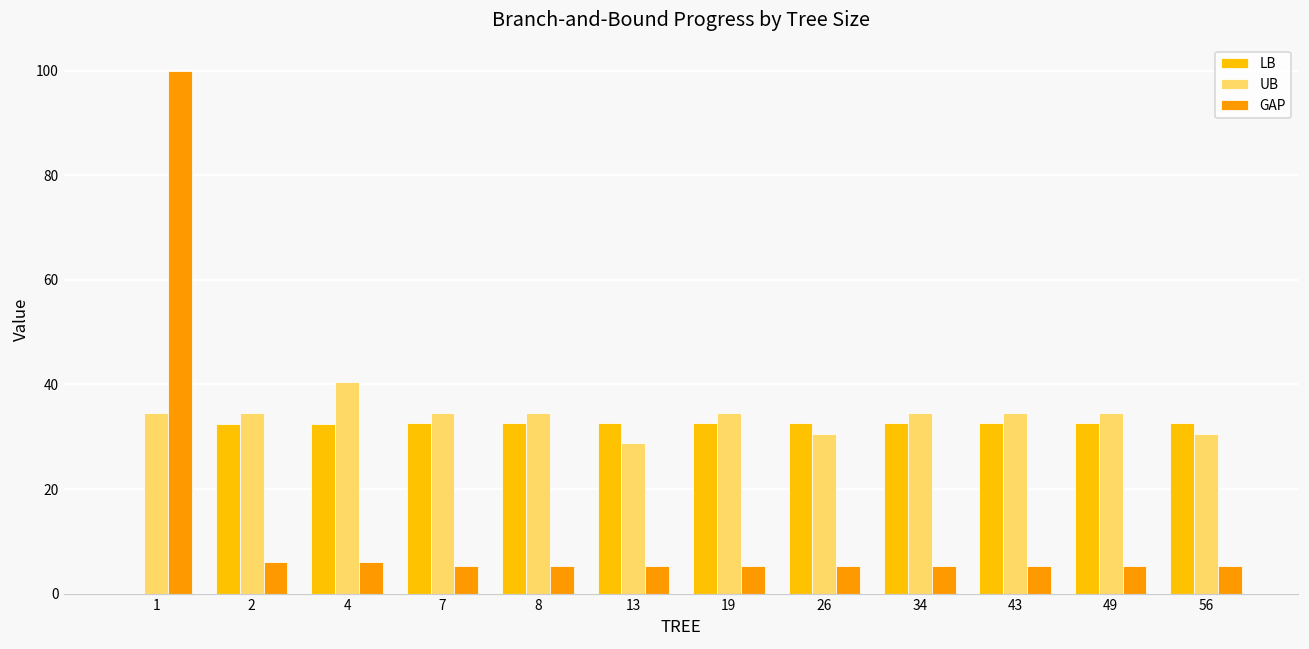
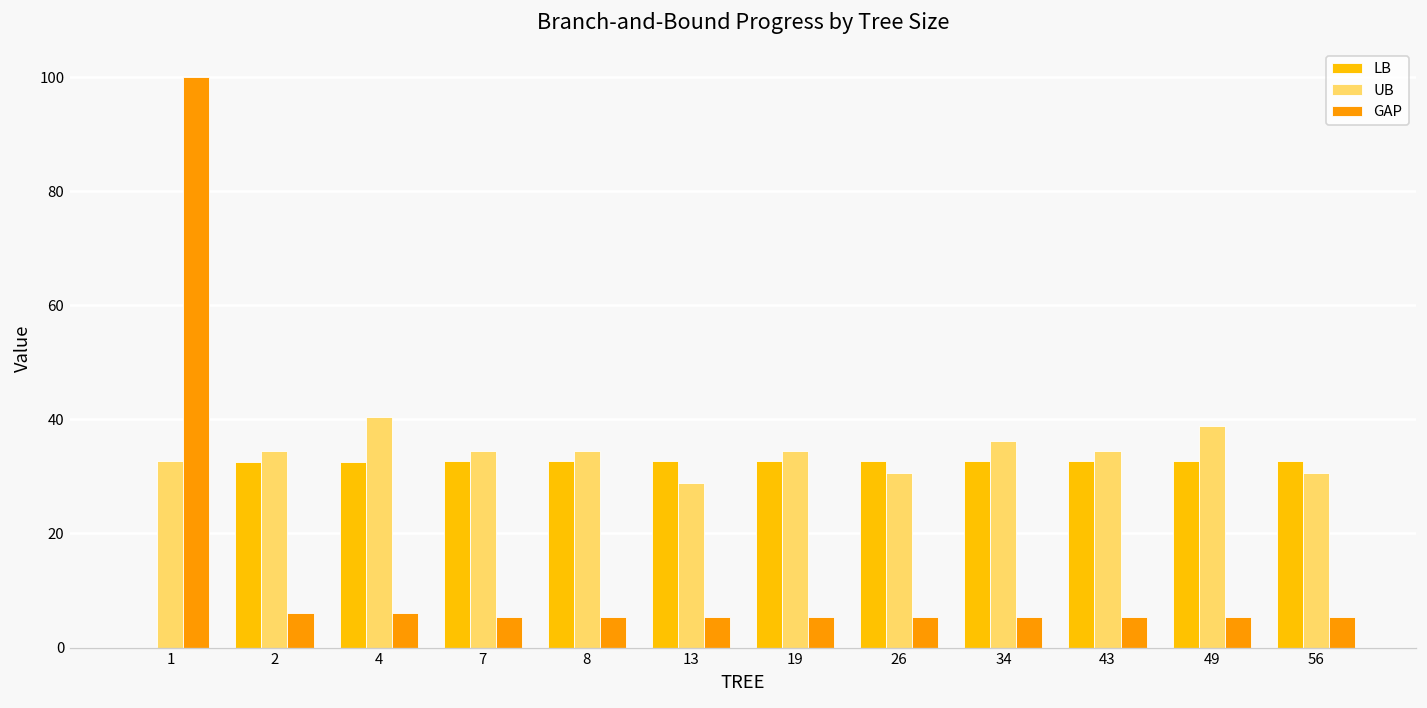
UB, 1: 35 -> 33
UB, 34: 35 -> 36
UB, 49: 35 -> 39
